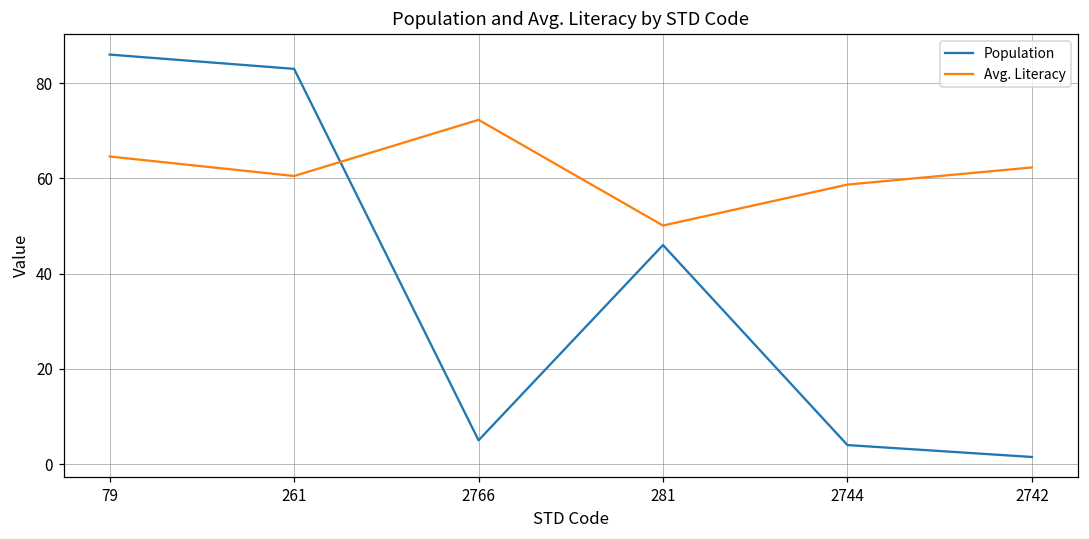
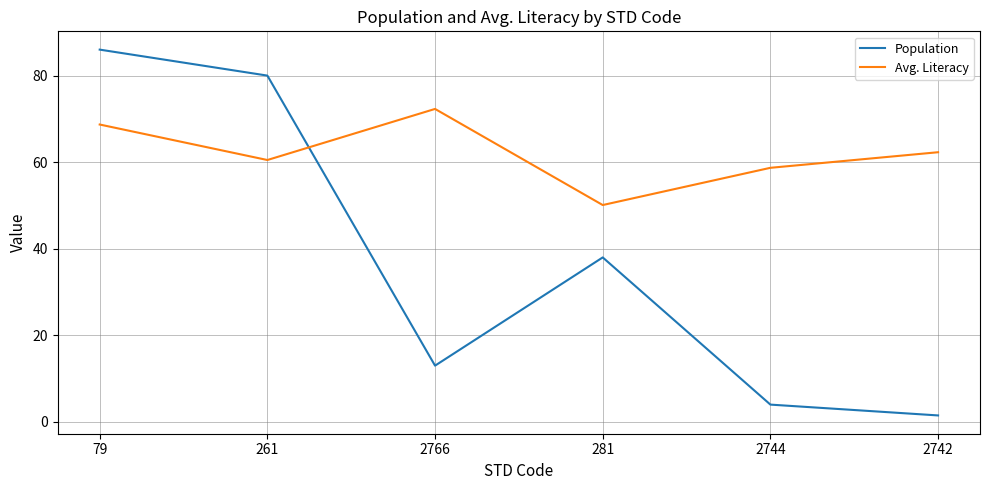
Avg. Literacy, 79: 65 -> 69
Population, 261: 83 -> 80
Population, 2766: 5 -> 13
Population, 281: 46 -> 38
